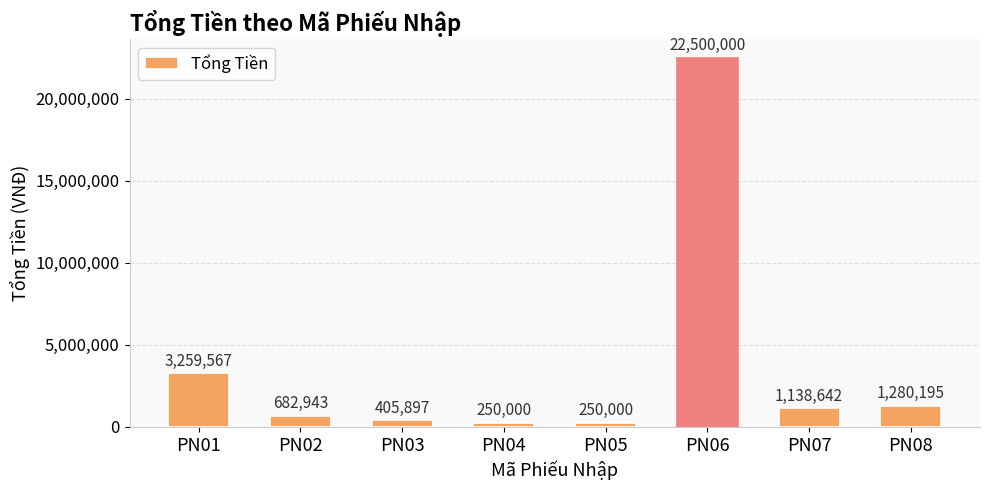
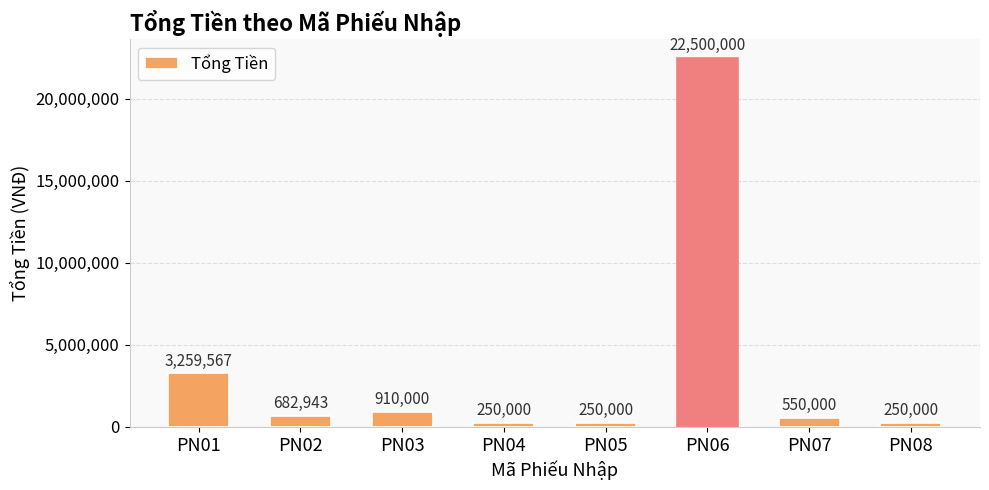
PN03: 405,897 -> 910,000
PN07: 1,138,642 -> 550,000
PN08: 1,280,195 -> 250,000
